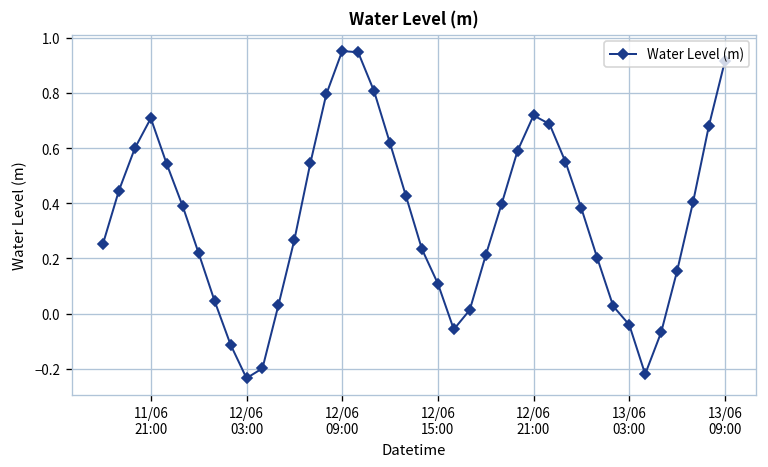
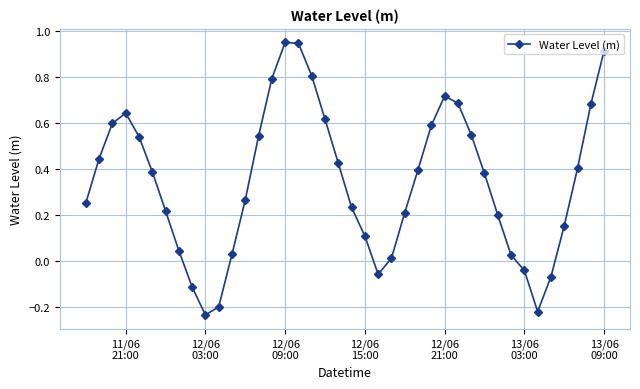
11/06 21:00: 0.71 -> 0.64
